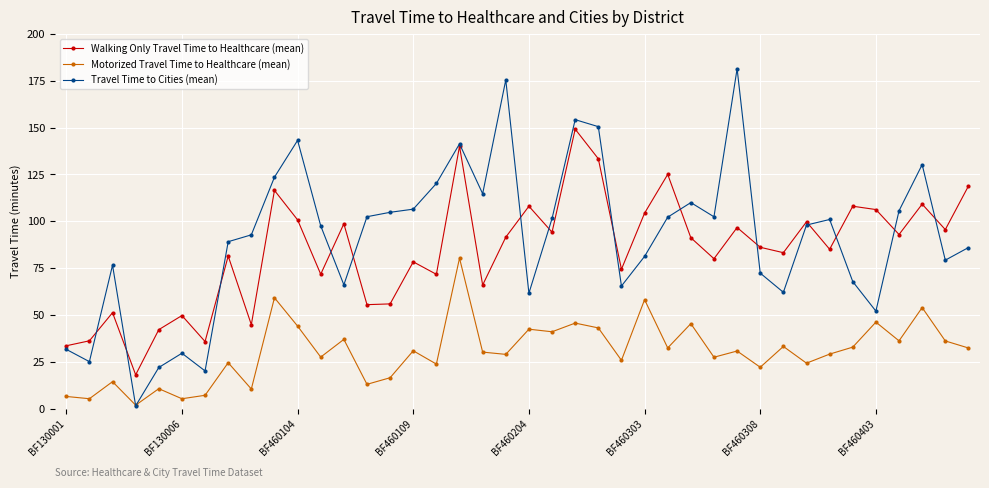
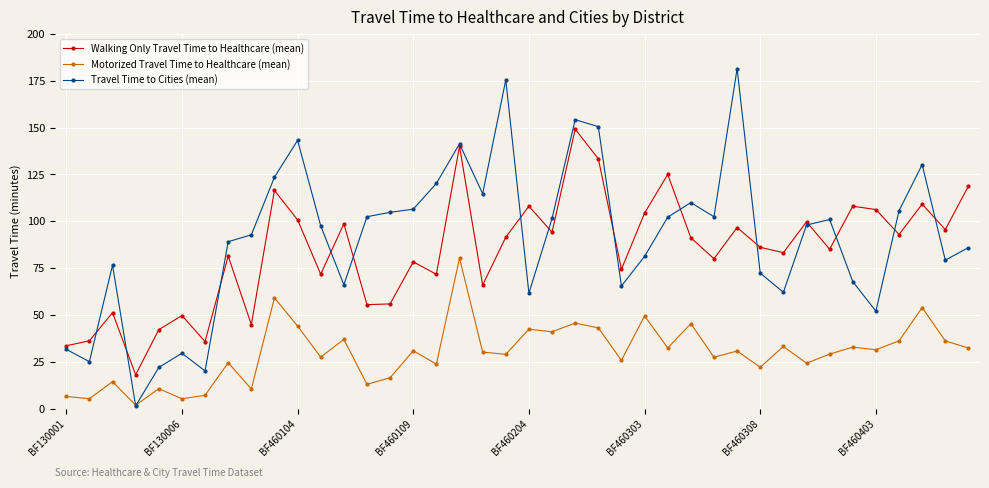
Motorized Travel Time to Healthcare (mean), BF460303: 58 -> 49
Motorized Travel Time to Healthcare (mean), BF460403: 46 -> 31
